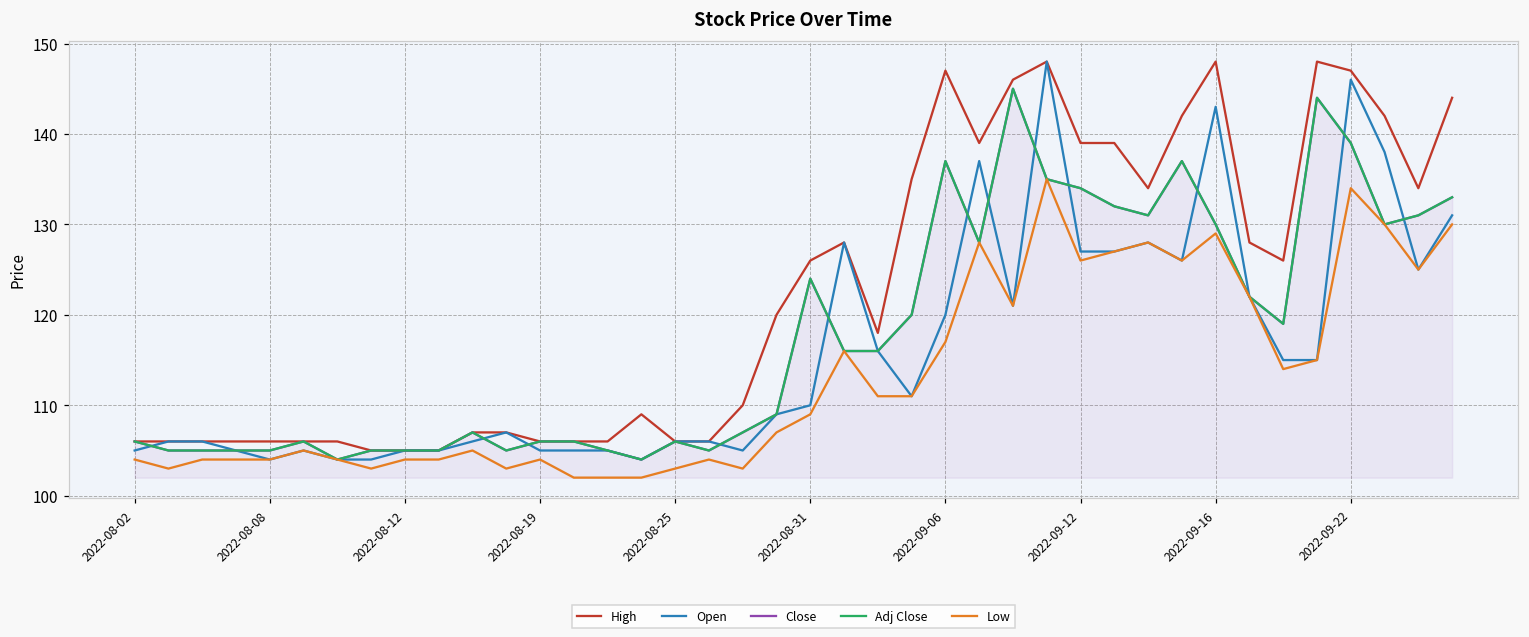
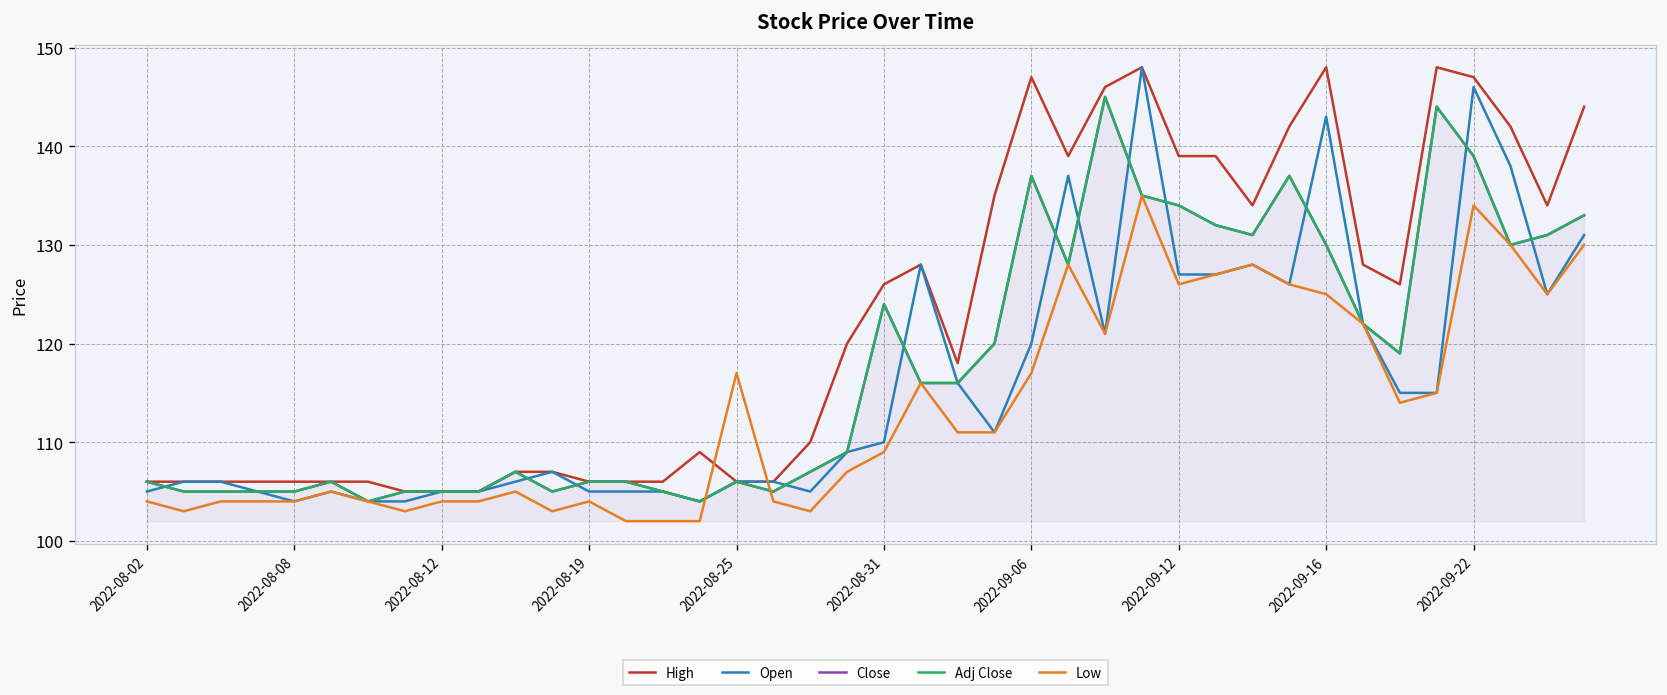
Low, 2022-08-25: 103 -> 117
Low, 2022-09-16: 129 -> 125
